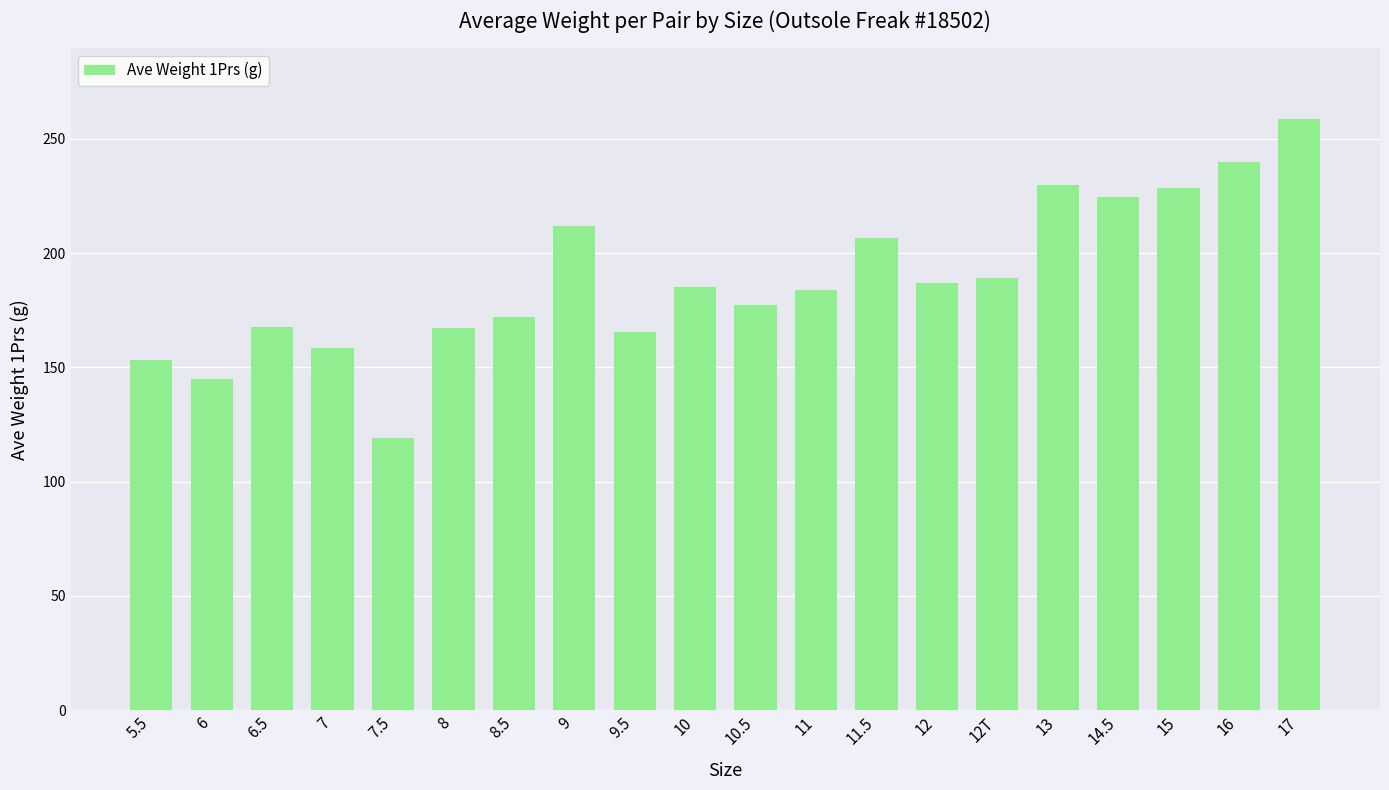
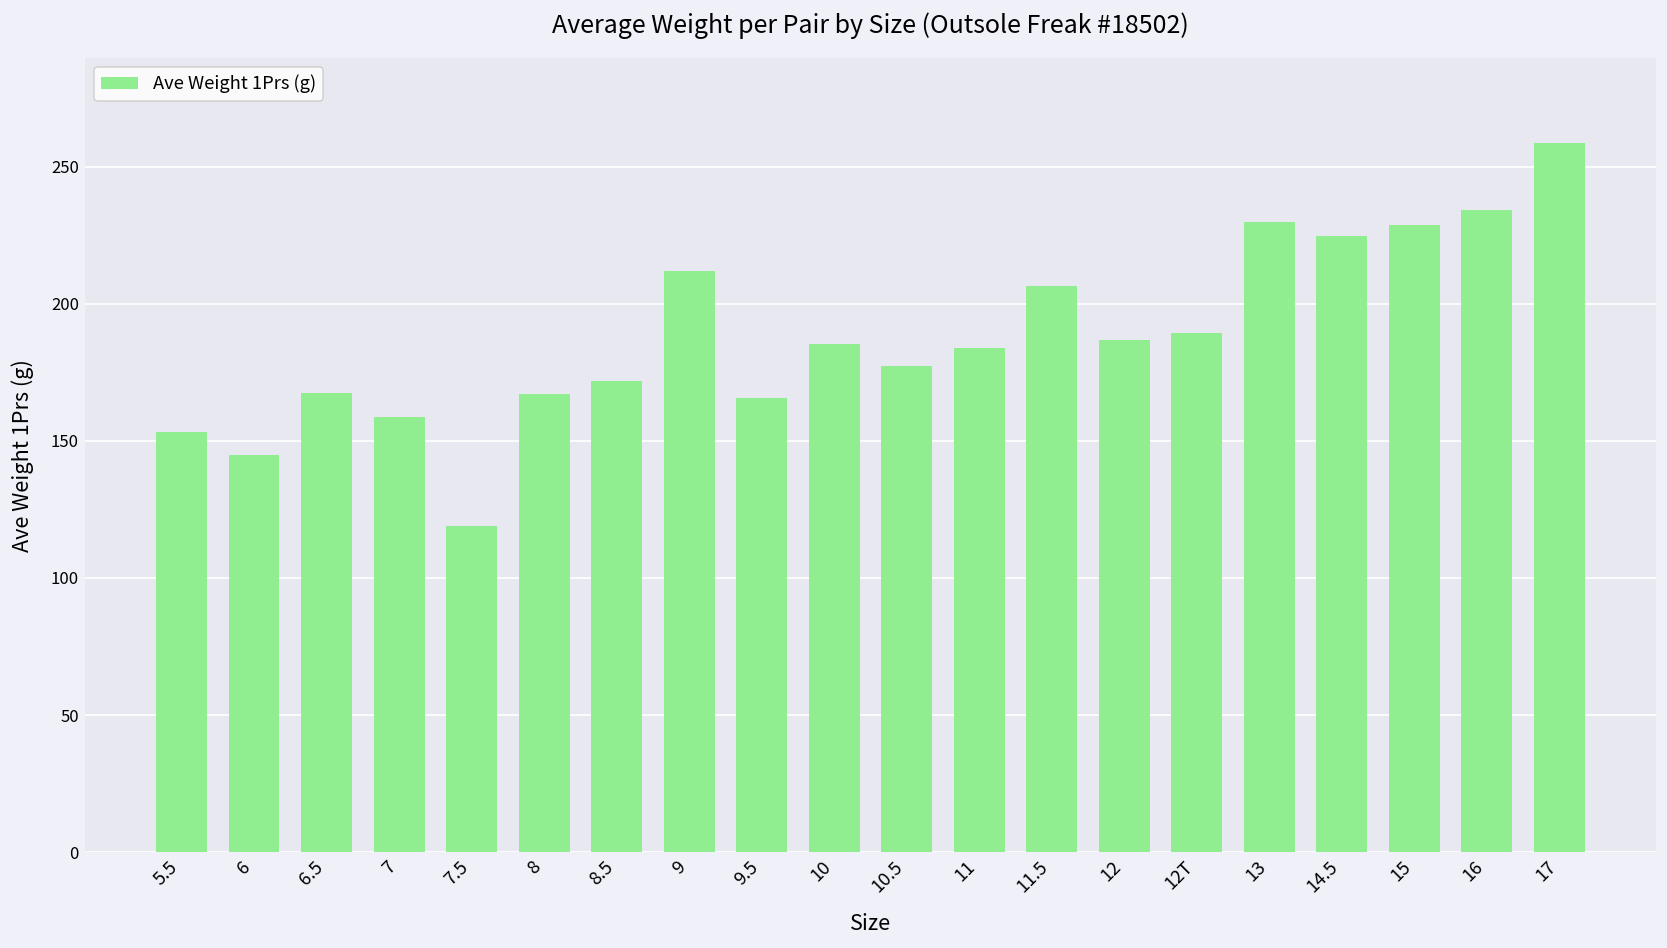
16: 240 -> 234
